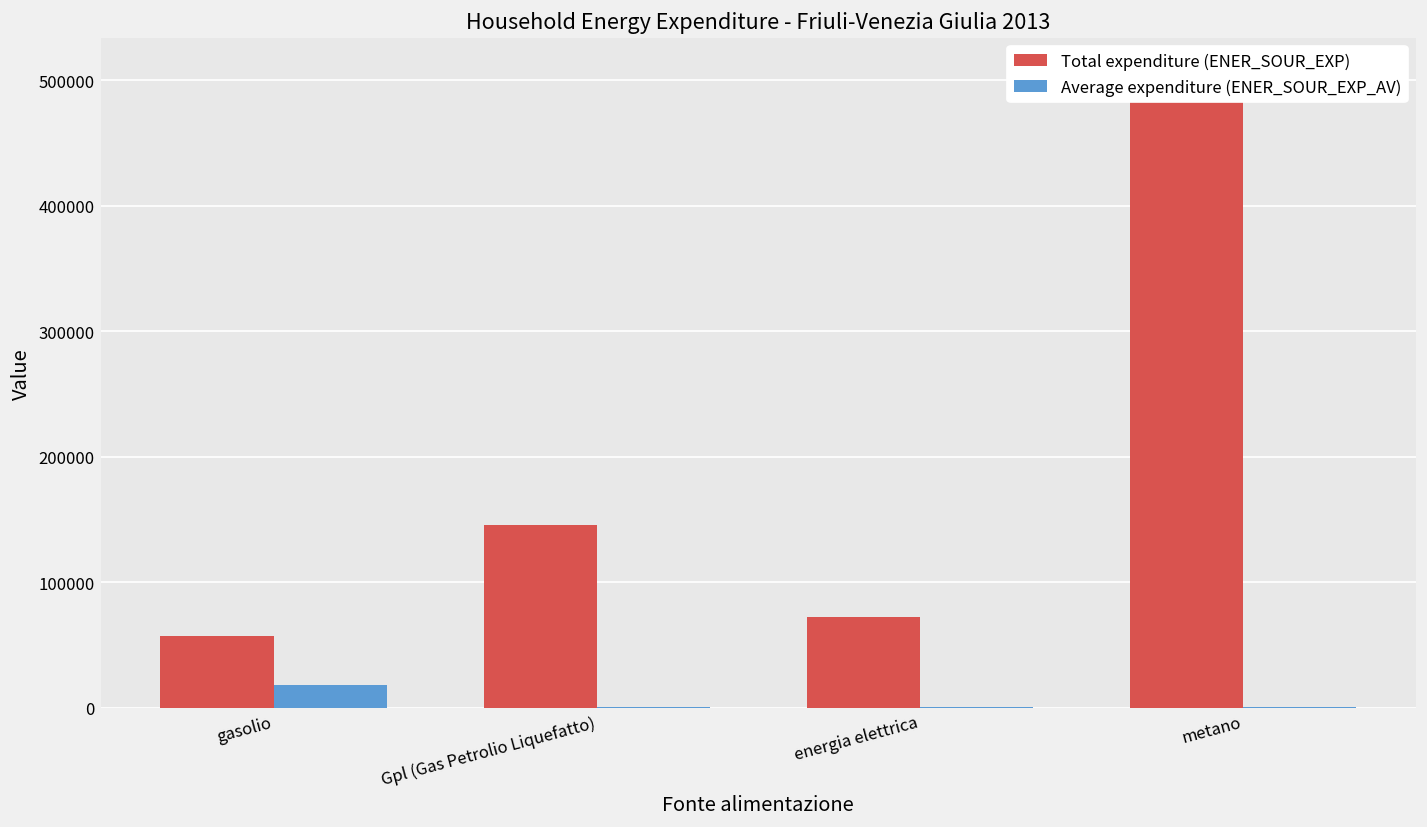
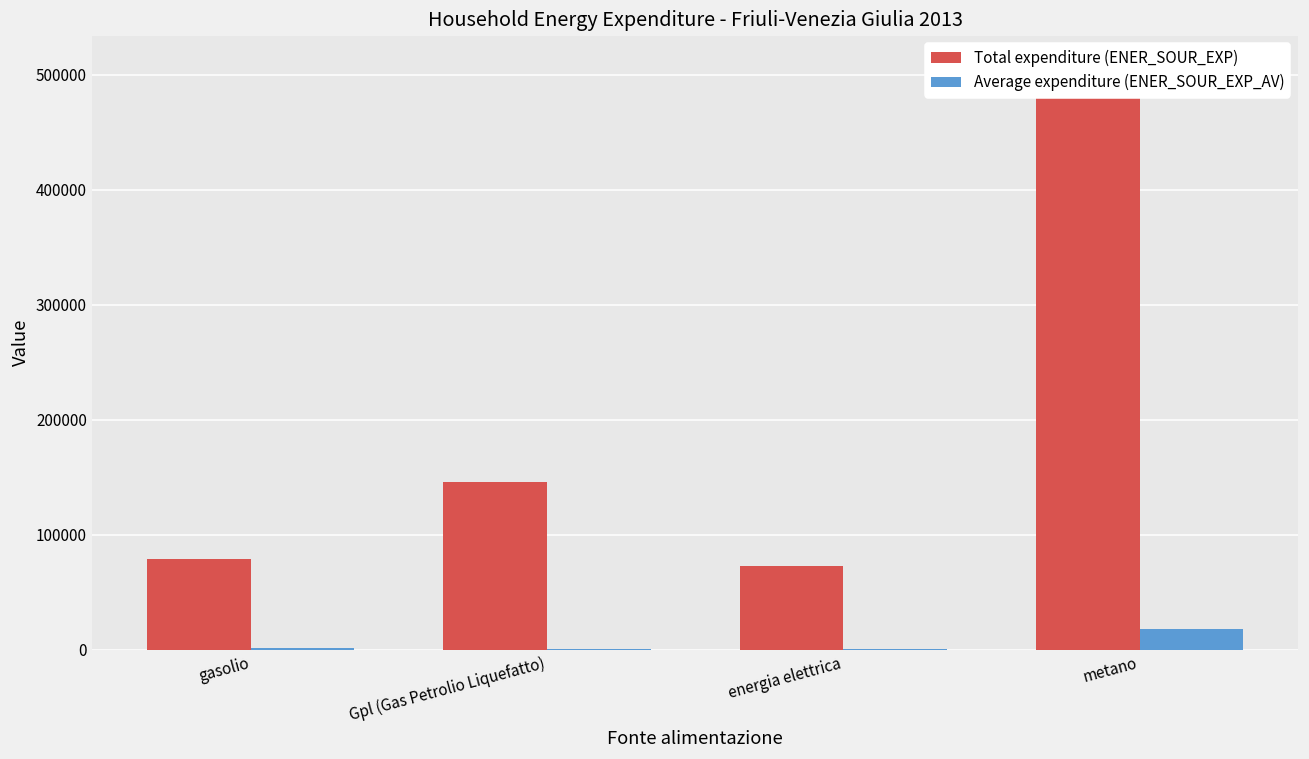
Total expenditure (ENER_SOUR_EXP), gasolio: 58000 -> 79000
Average expenditure (ENER_SOUR_EXP_AV), gasolio: 19000 -> 2000
Average expenditure (ENER_SOUR_EXP_AV), metano: 1000 -> 18000
